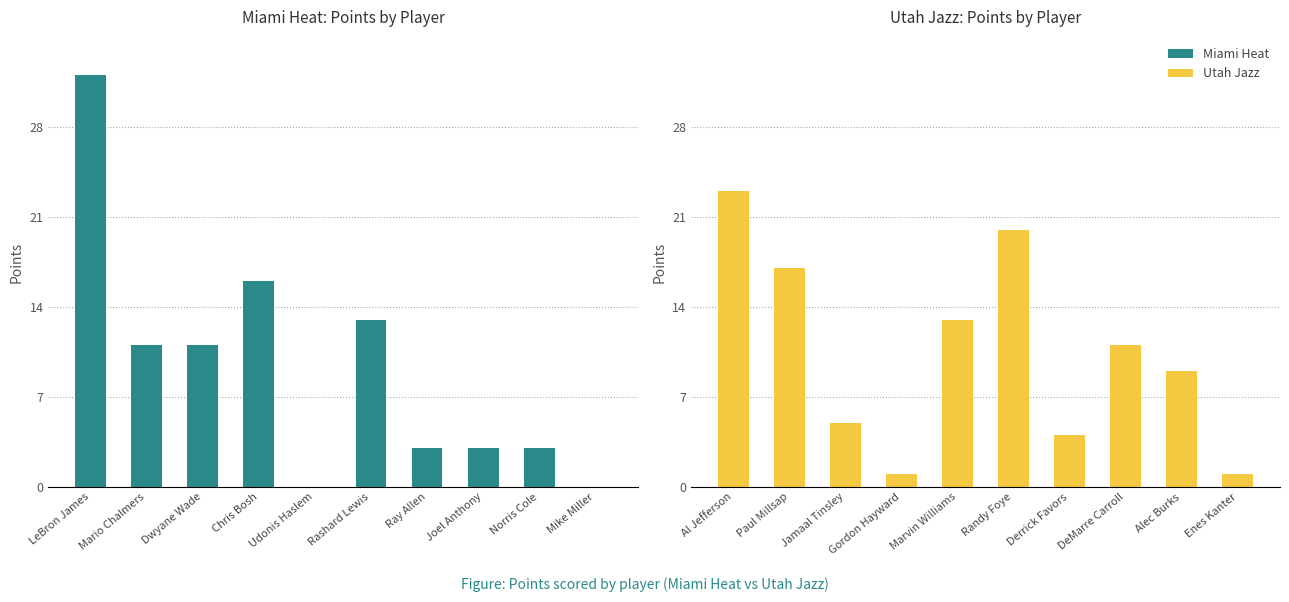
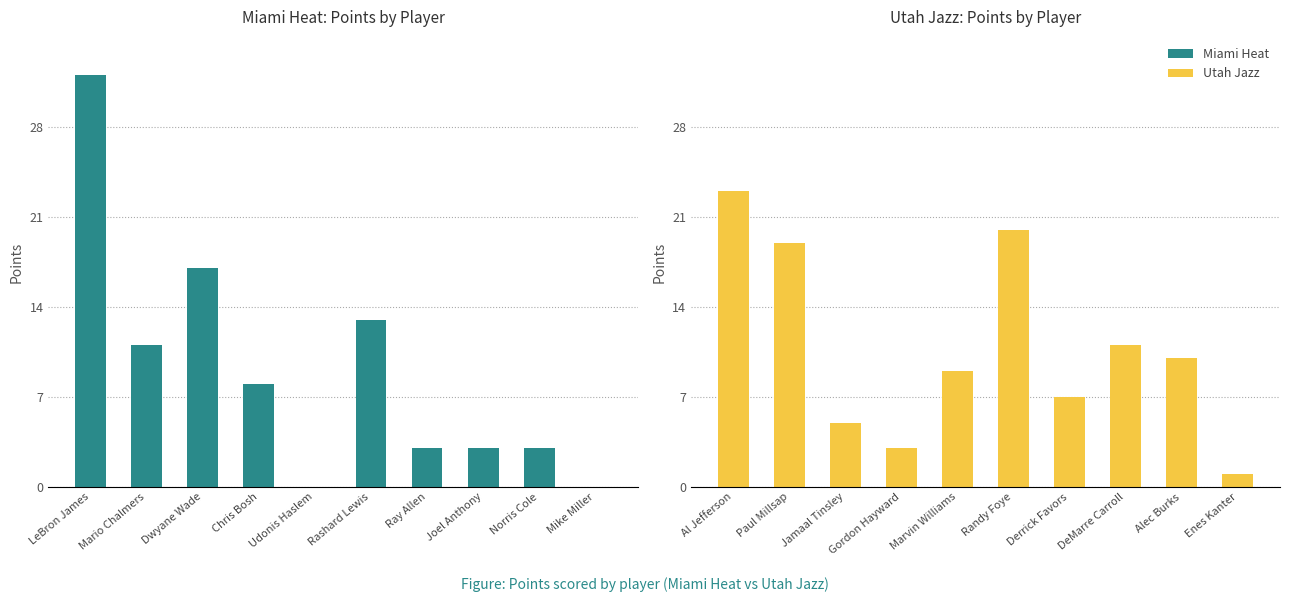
Miami Heat: Points by Player, Dwyane Wade: 11 -> 17
Miami Heat: Points by Player, Chris Bosh: 16 -> 8
Utah Jazz: Points by Player, Paul Millsap: 17 -> 19
Utah Jazz: Points by Player, Gordon Hayward: 1 -> 3
Utah Jazz: Points by Player, Marvin Williams: 13 -> 9
Utah Jazz: Points by Player, Derrick Favors: 4 -> 7
Utah Jazz: Points by Player, Alec Burks: 9 -> 10
